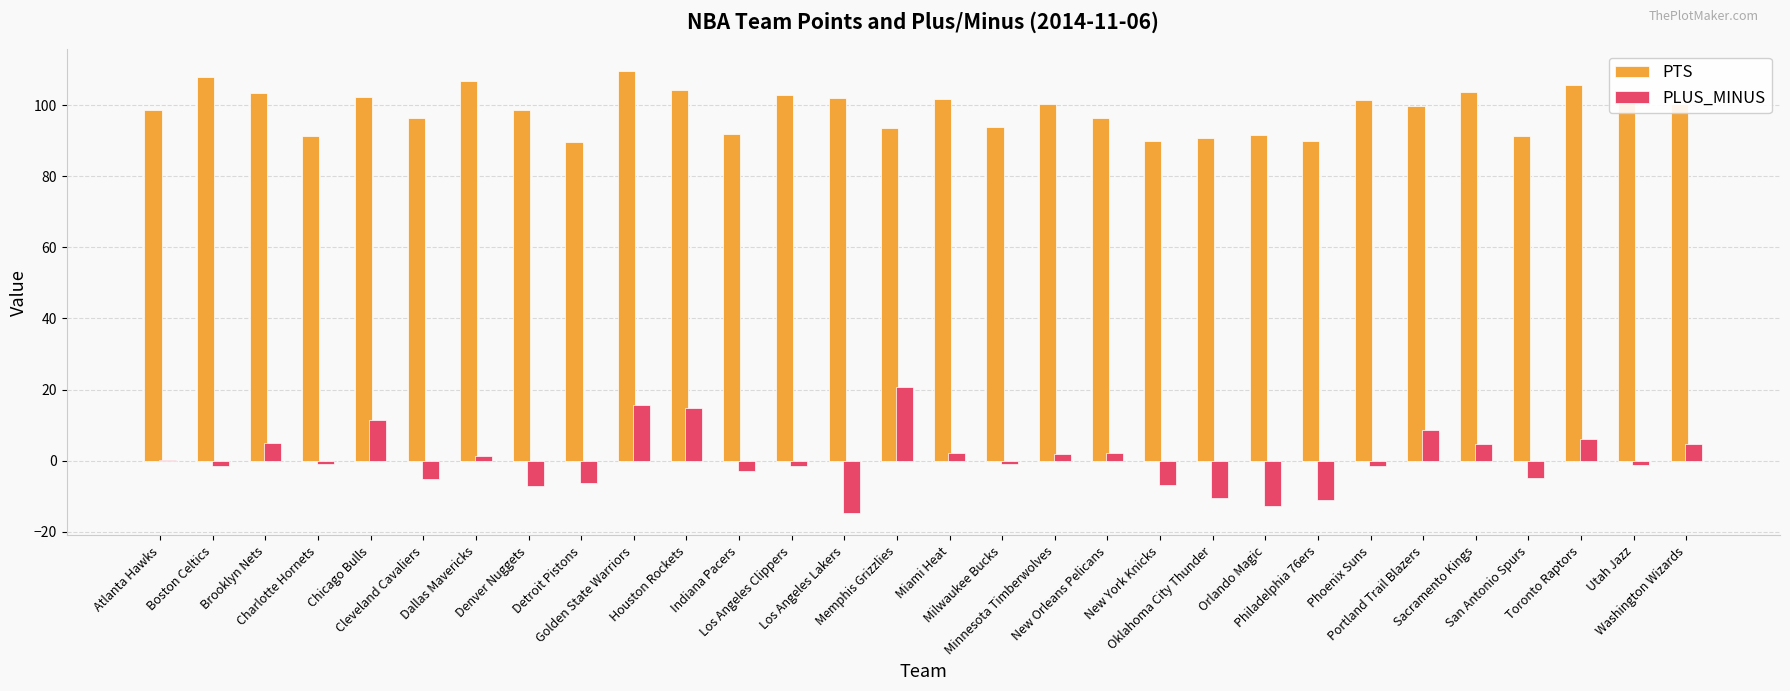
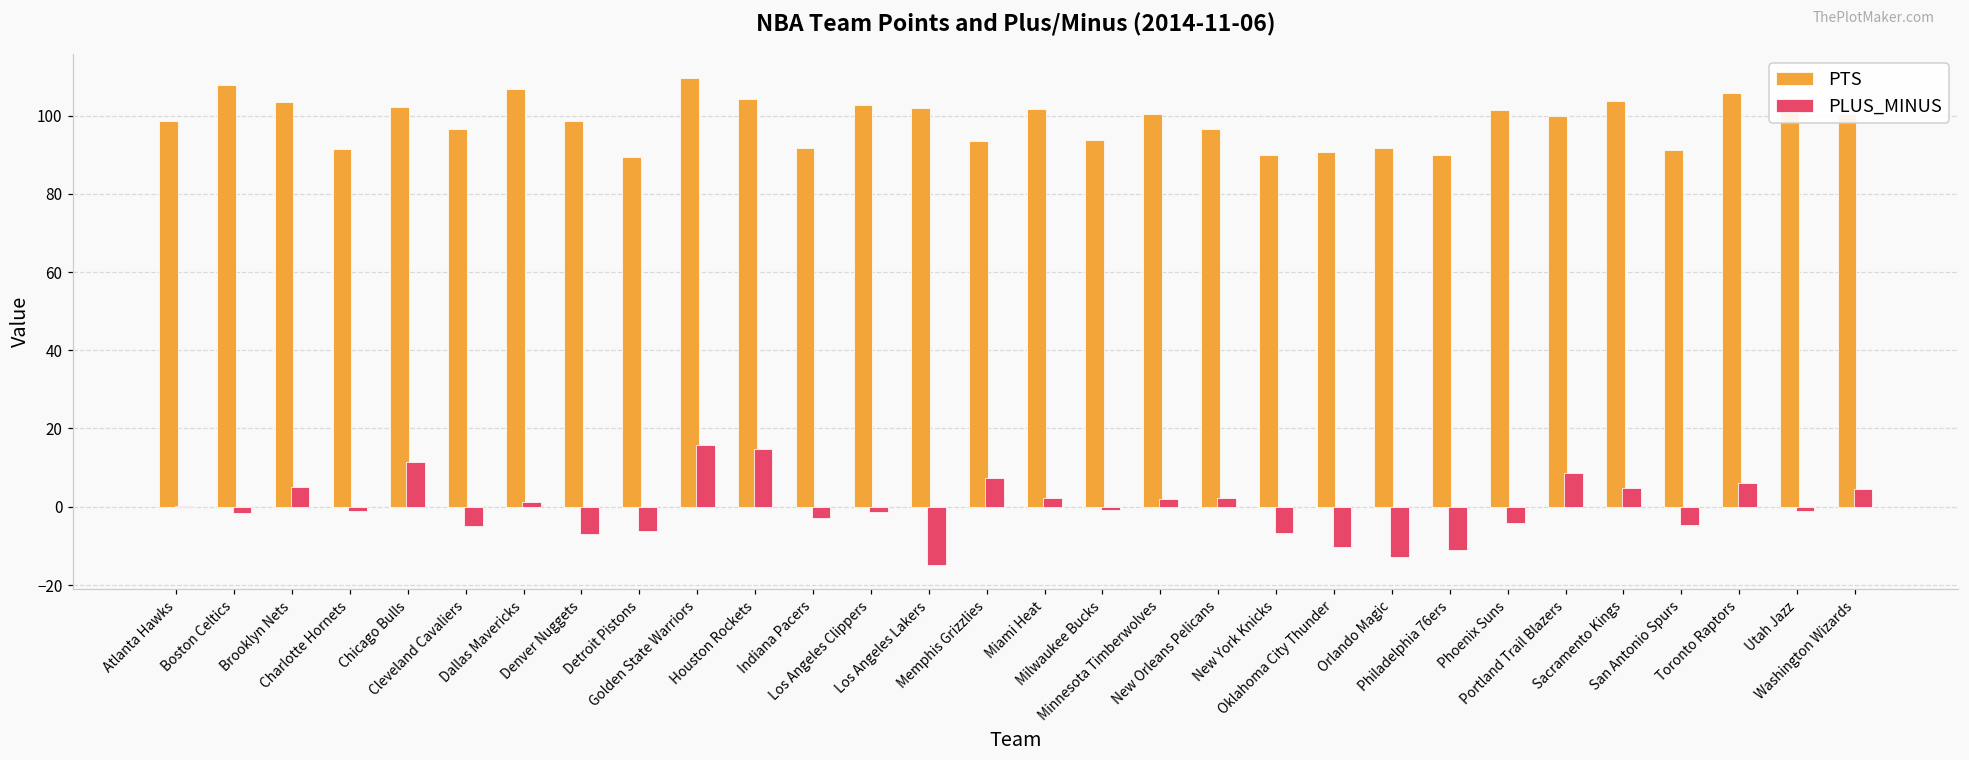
PLUS_MINUS, Memphis Grizzlies: 21 -> 7
PLUS_MINUS, Phoenix Suns: -1 -> -4
